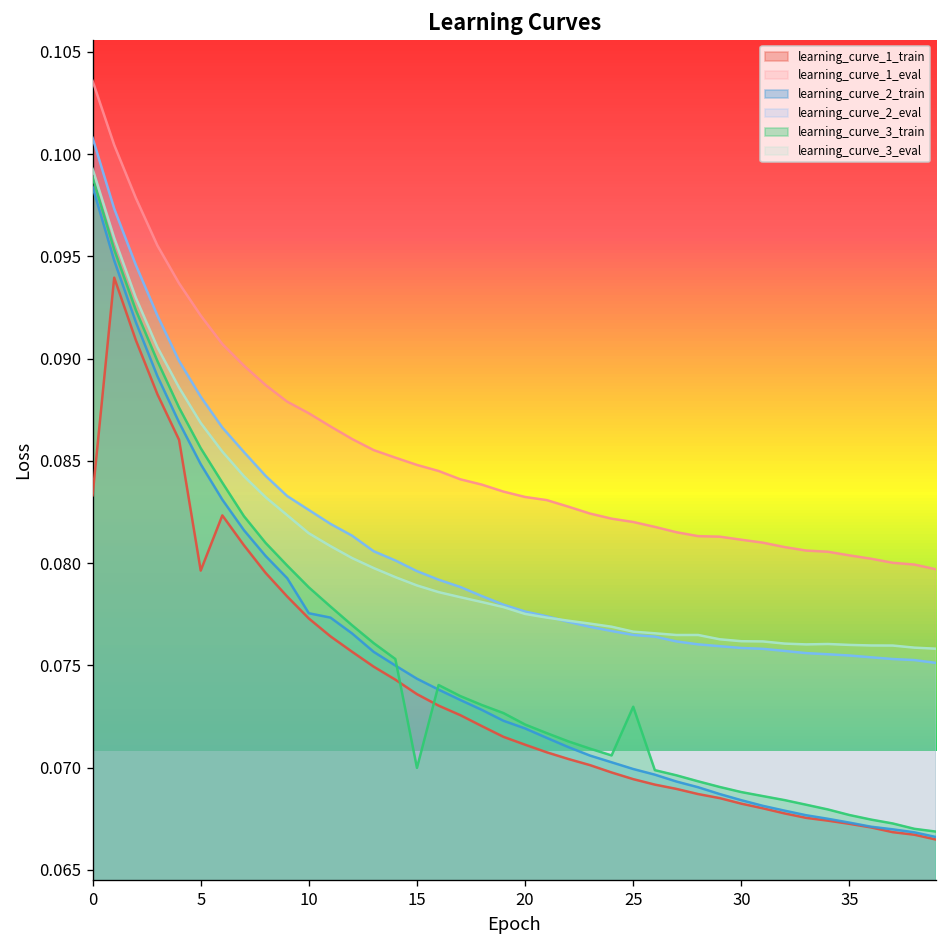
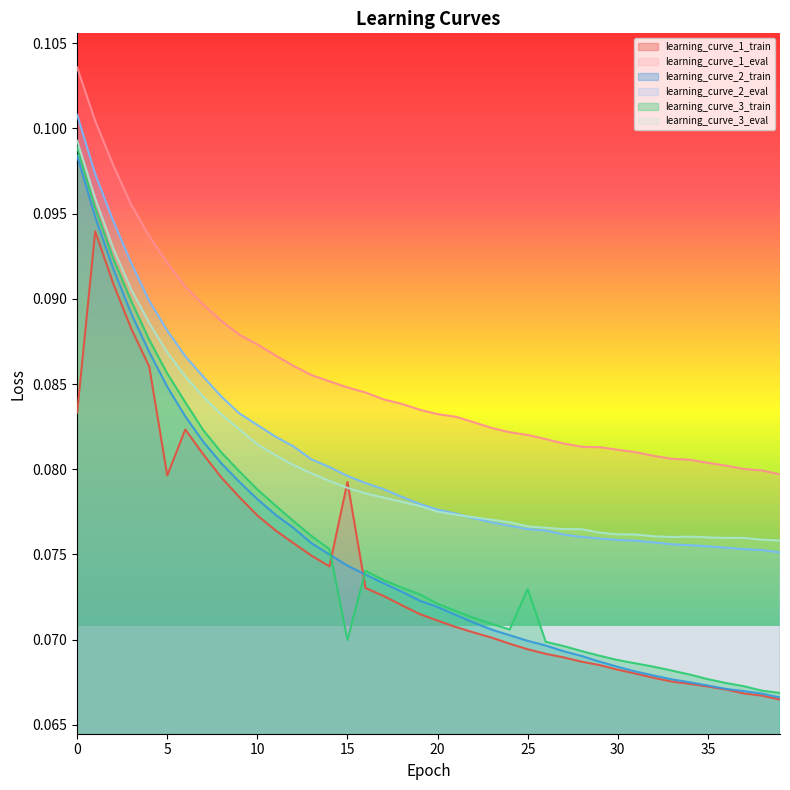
learning_curve_2_train, 10: 0.0775 -> 0.0782
learning_curve_1_train, 15: 0.0736 -> 0.0793
